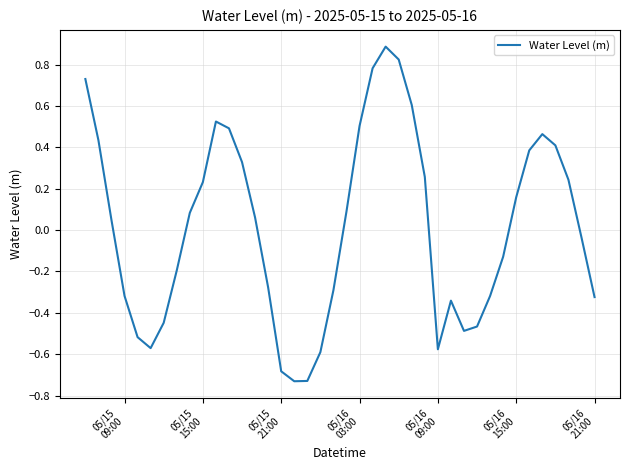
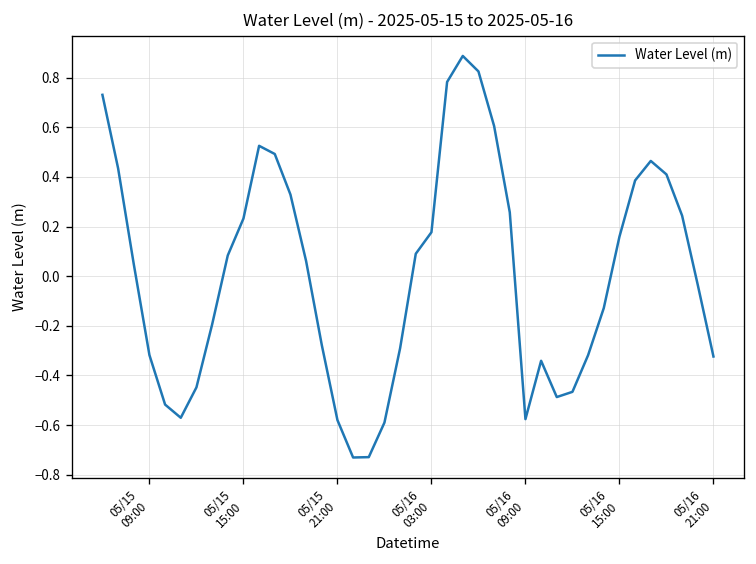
05/15 21:00: -0.68 -> -0.58
05/16 03:00: 0.50 -> 0.18
